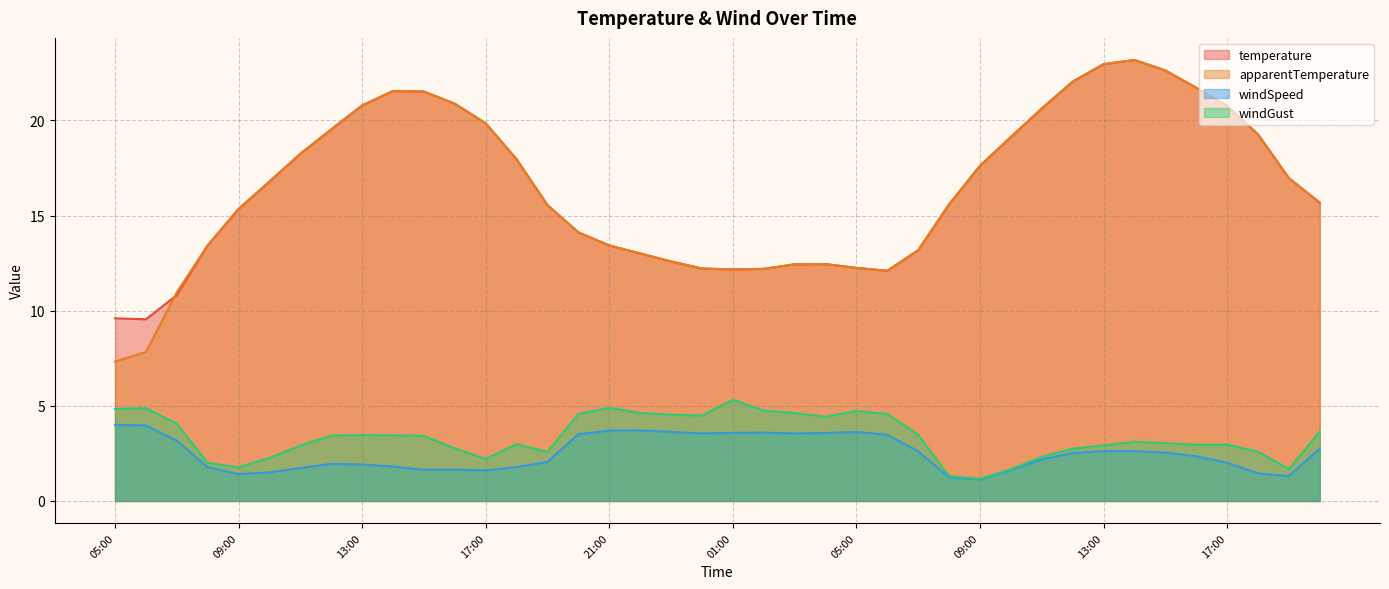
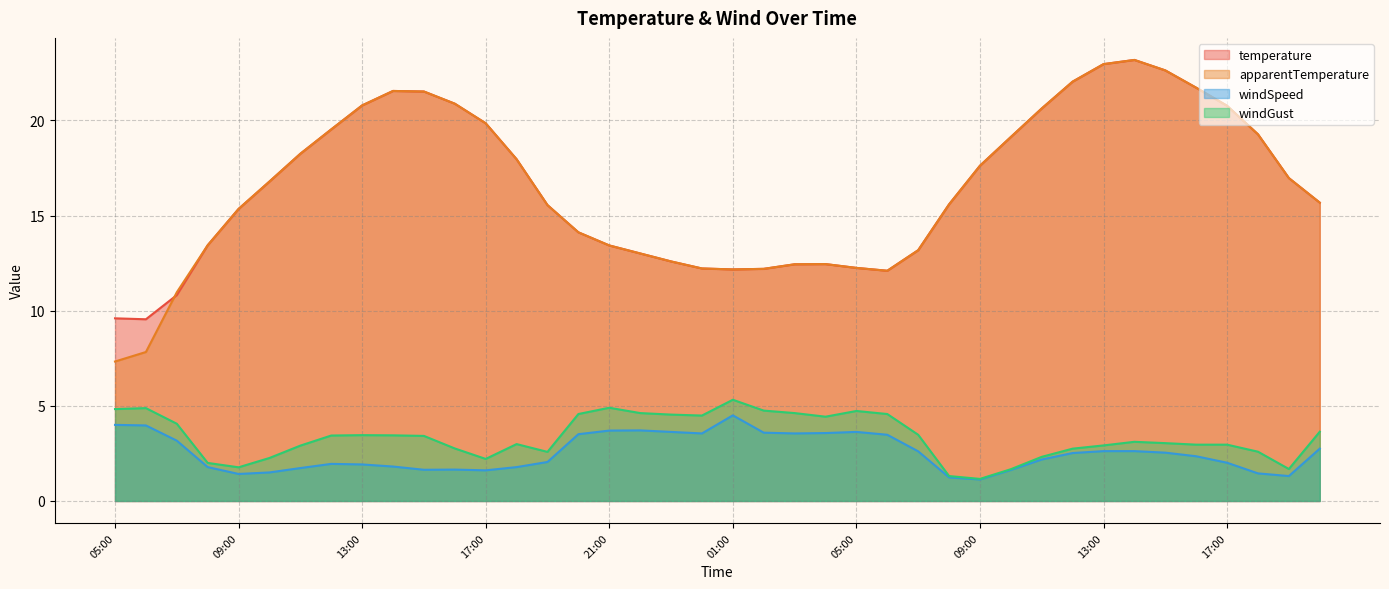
windSpeed, 01:00: 3.6 -> 4.5
